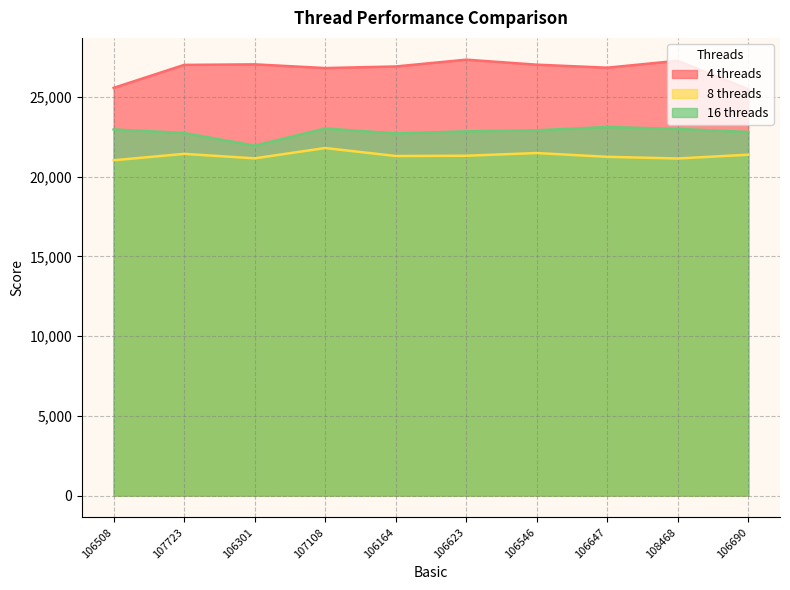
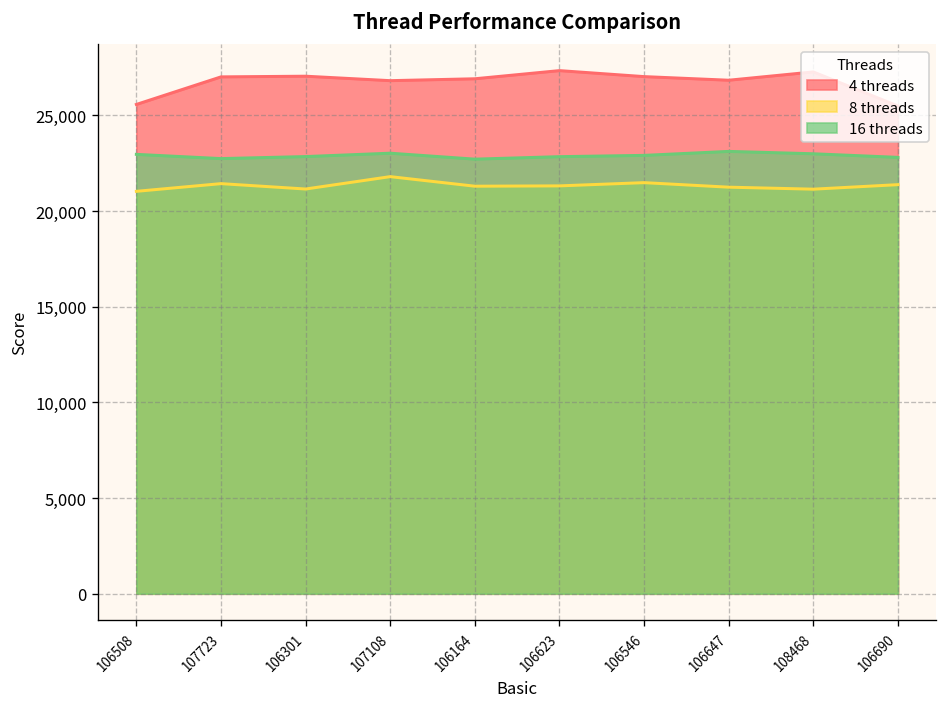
16 threads, 106301: 21,900 -> 22,800
